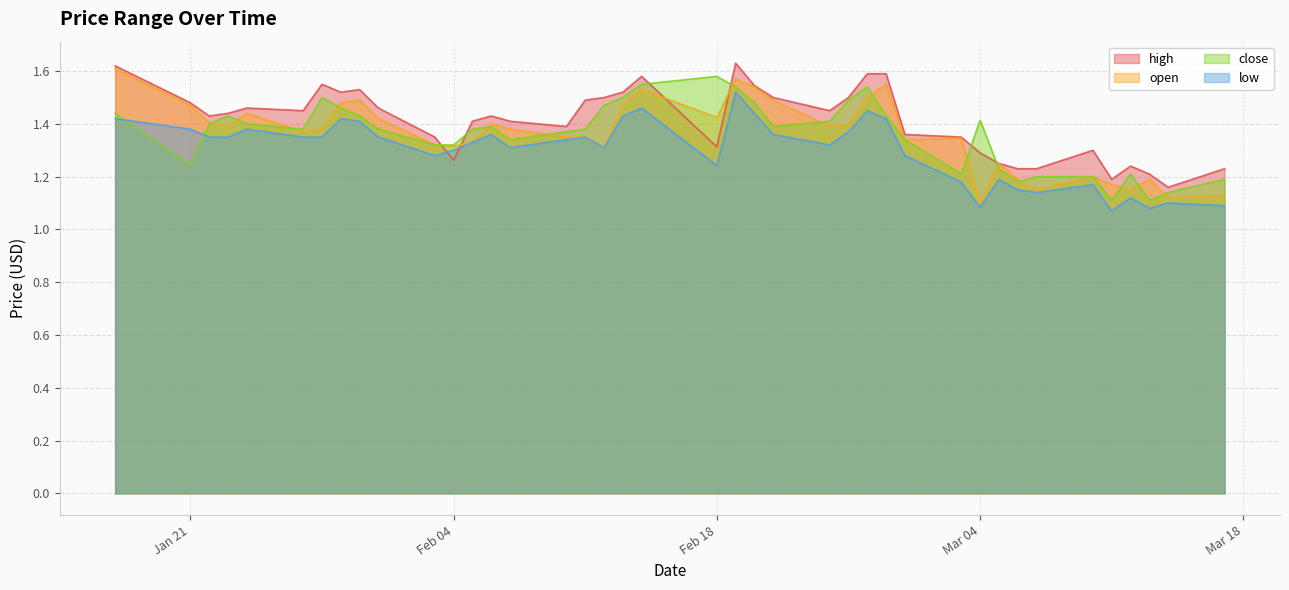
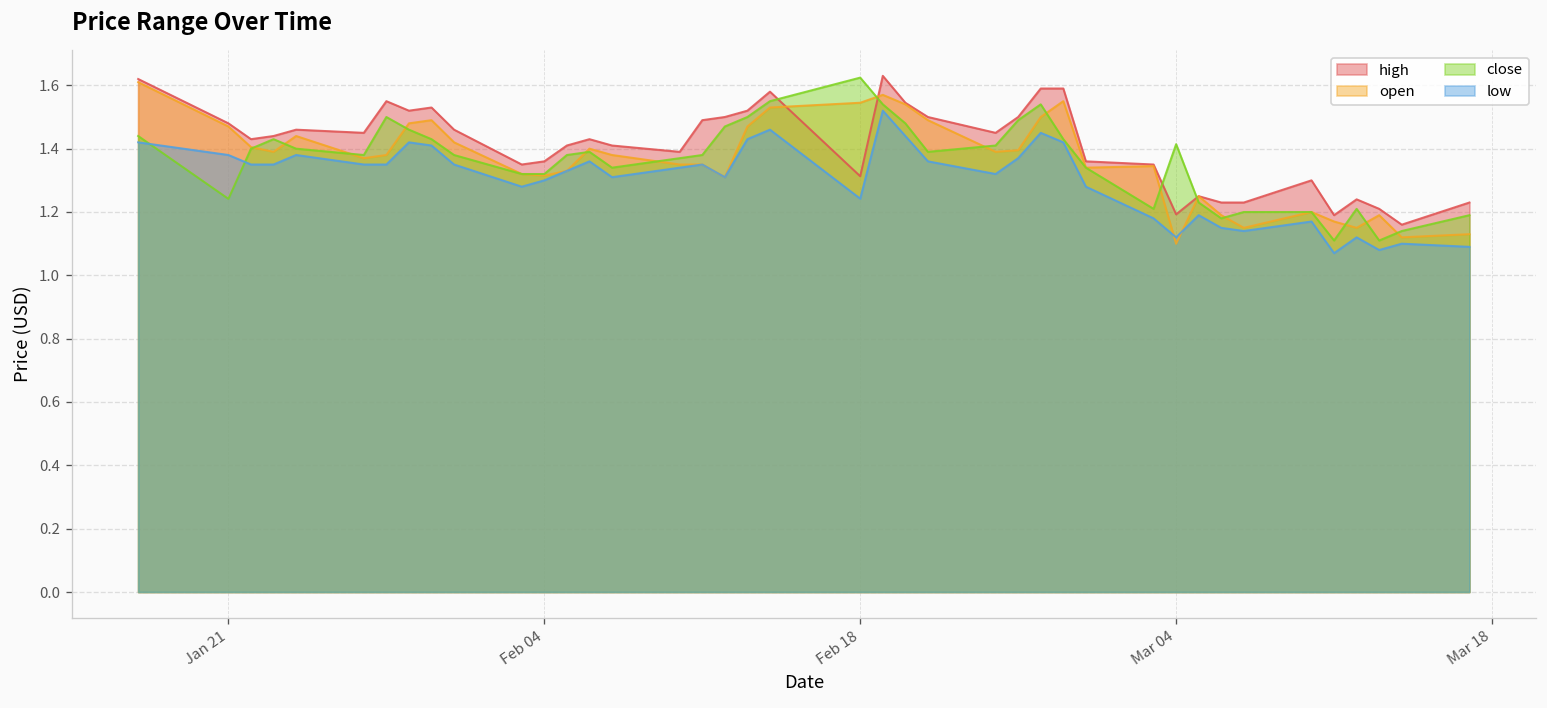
high, Feb 04: 1.26 -> 1.36
open, Feb 18: 1.42 -> 1.54
close, Feb 18: 1.58 -> 1.62
high, Mar 04: 1.29 -> 1.19
low, Mar 04: 1.08 -> 1.12
